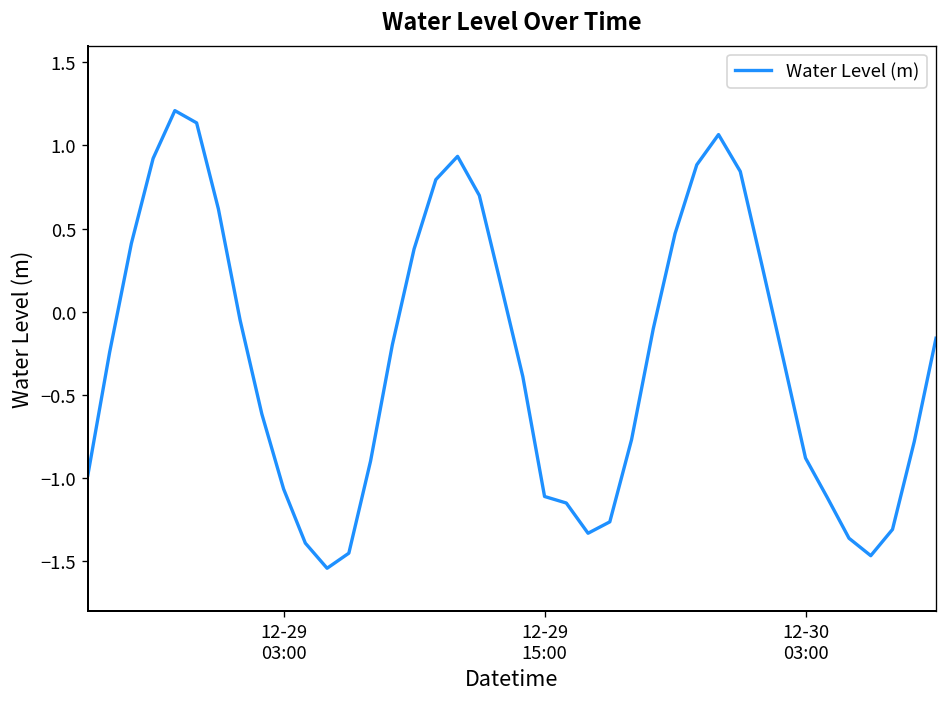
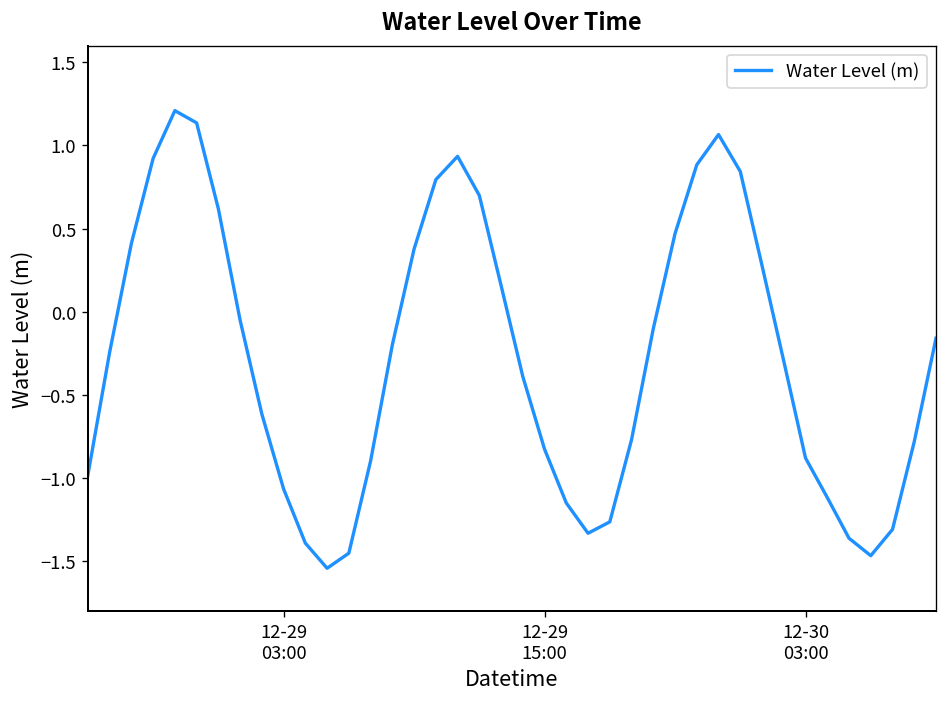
12-29 15:00: -1.11 -> -0.83
